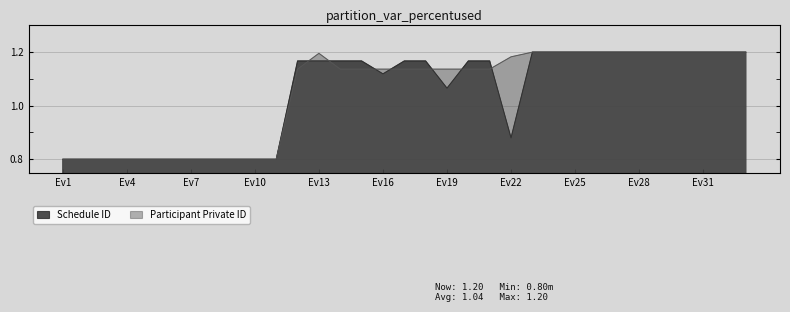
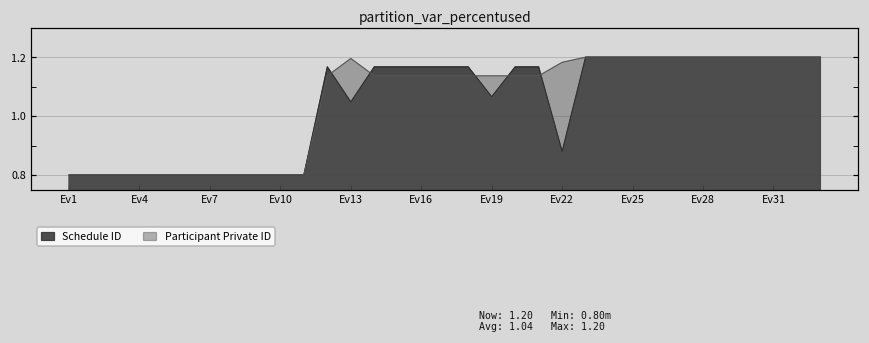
Schedule ID, Ev13: 1.17 -> 1.05
Schedule ID, Ev16: 1.12 -> 1.17
